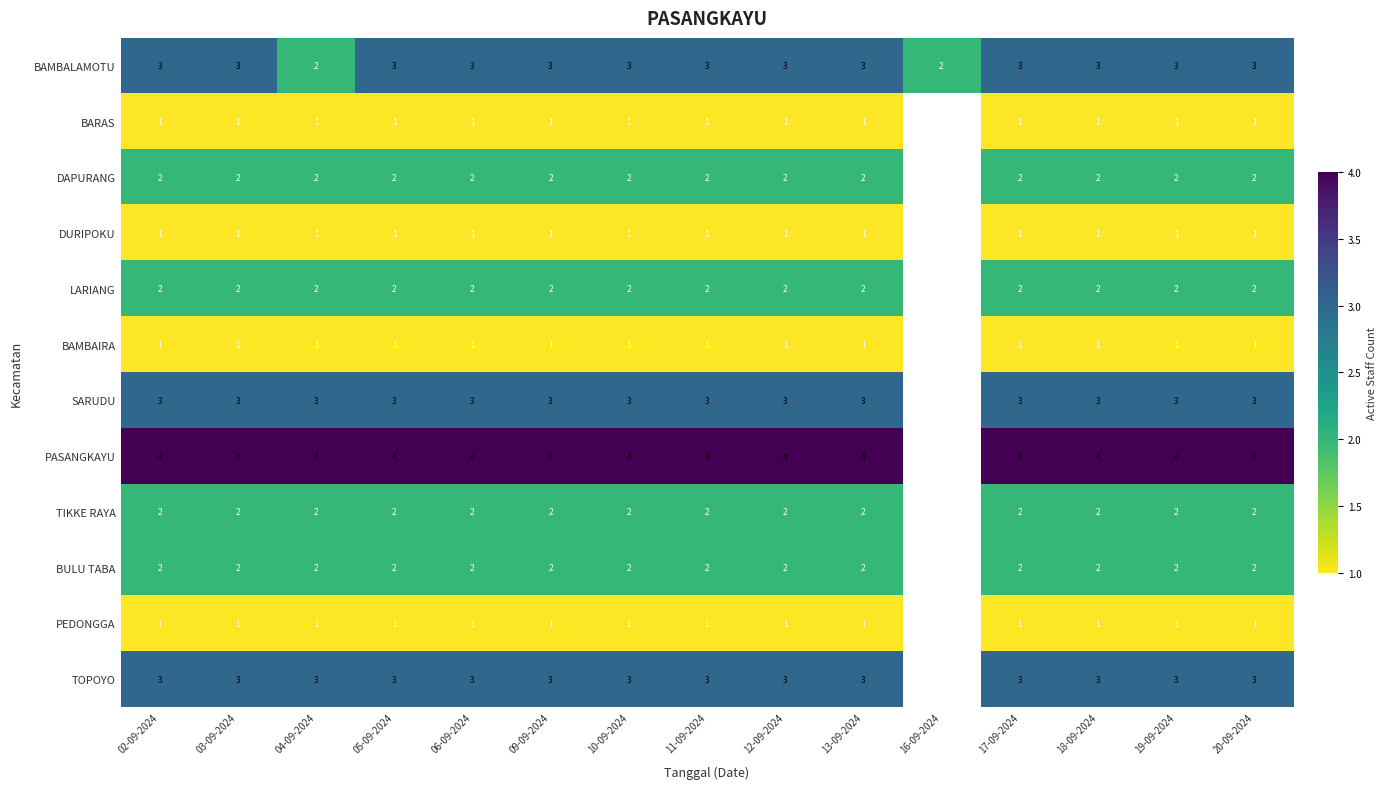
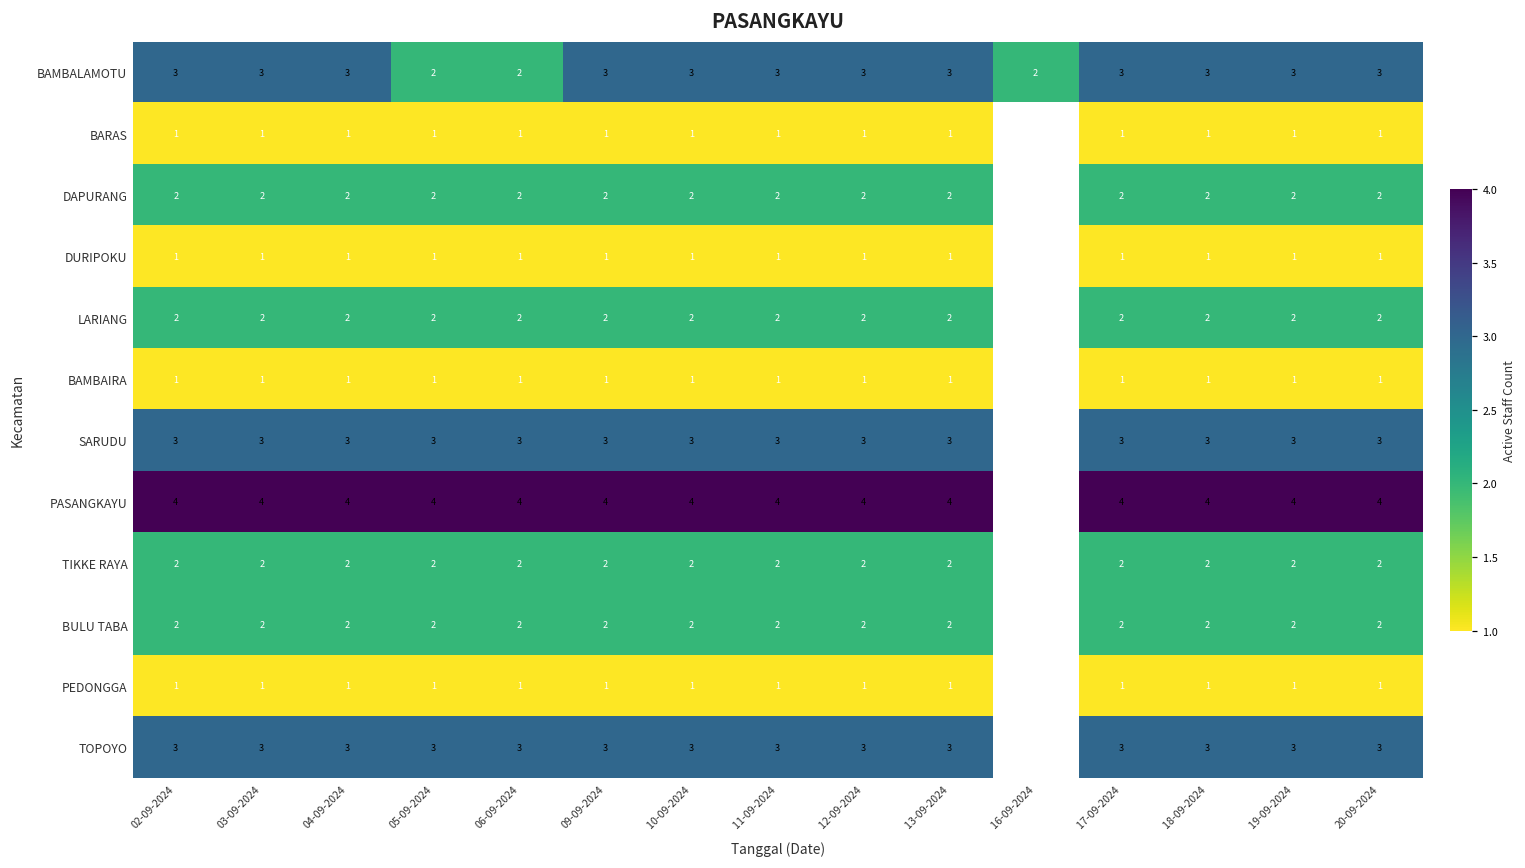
BAMBALAMOTU, 04-09-2024: 2 -> 3
BAMBALAMOTU, 05-09-2024: 3 -> 2
BAMBALAMOTU, 06-09-2024: 3 -> 2
